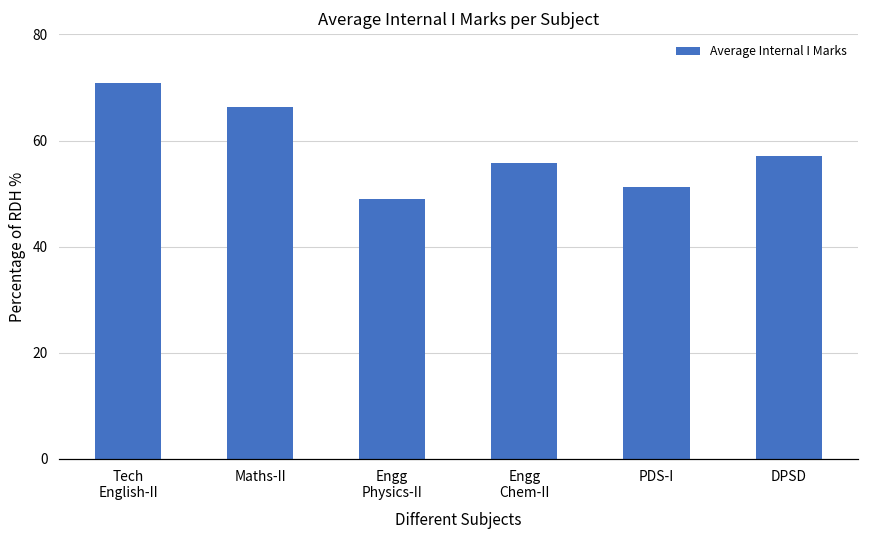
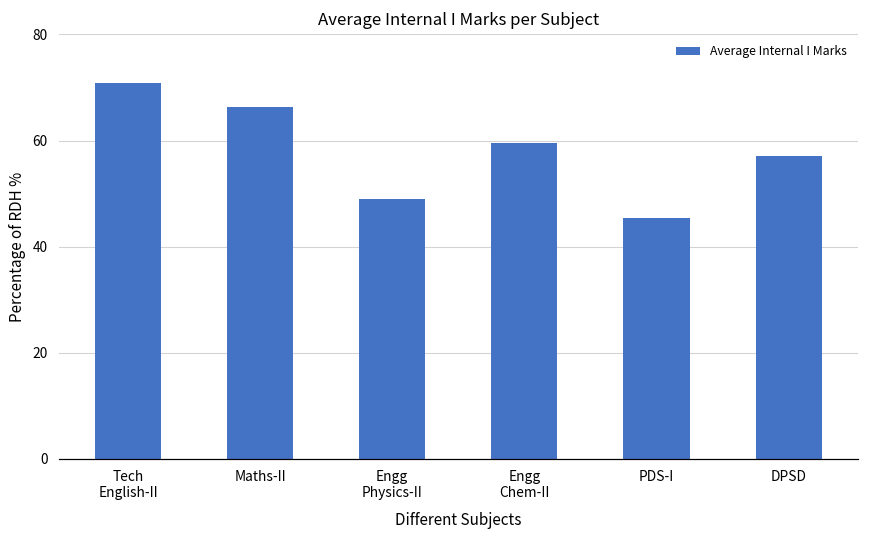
Engg Chem-II: 56 -> 60
PDS-I: 51 -> 45
